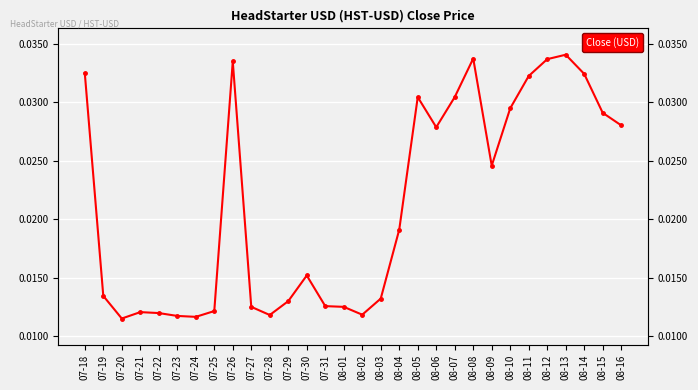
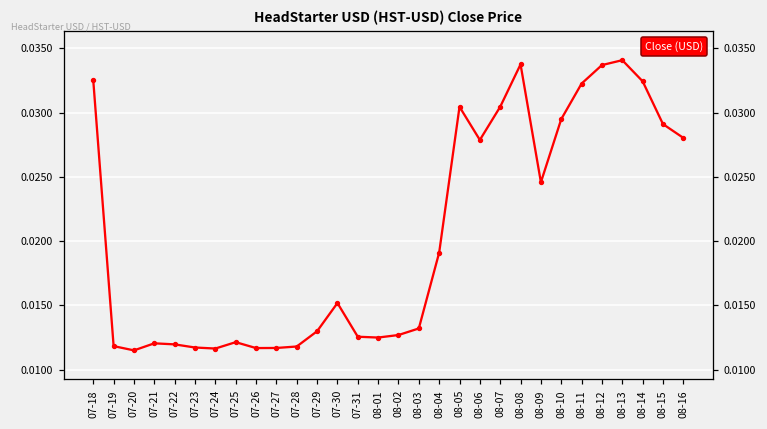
07-19: 0.0134 -> 0.0118
07-26: 0.0335 -> 0.0117
07-27: 0.0125 -> 0.0117
08-02: 0.0118 -> 0.0127
